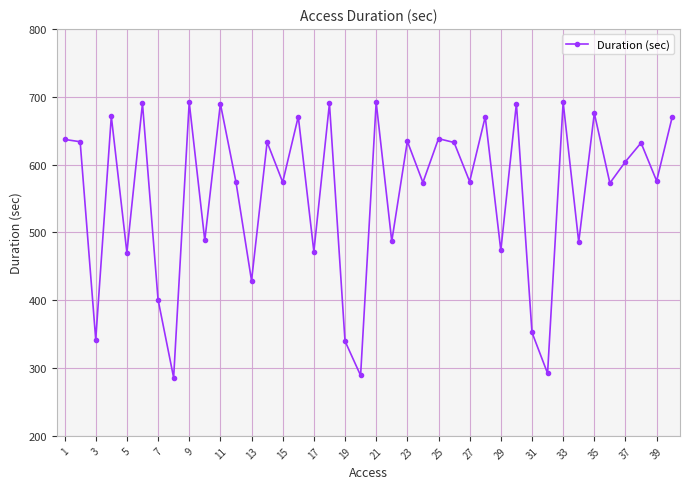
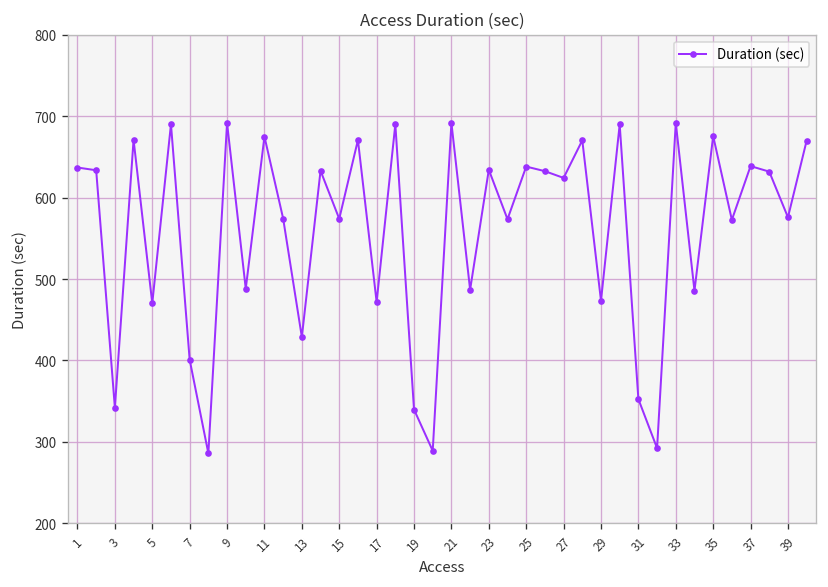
11: 690 -> 680
27: 570 -> 620
37: 600 -> 640
